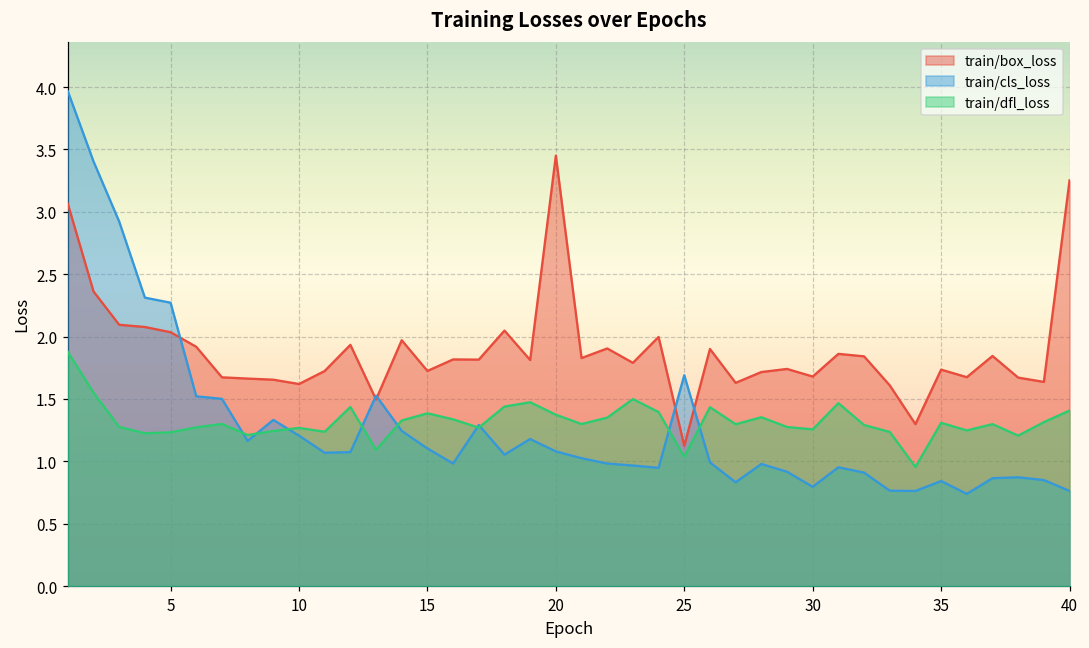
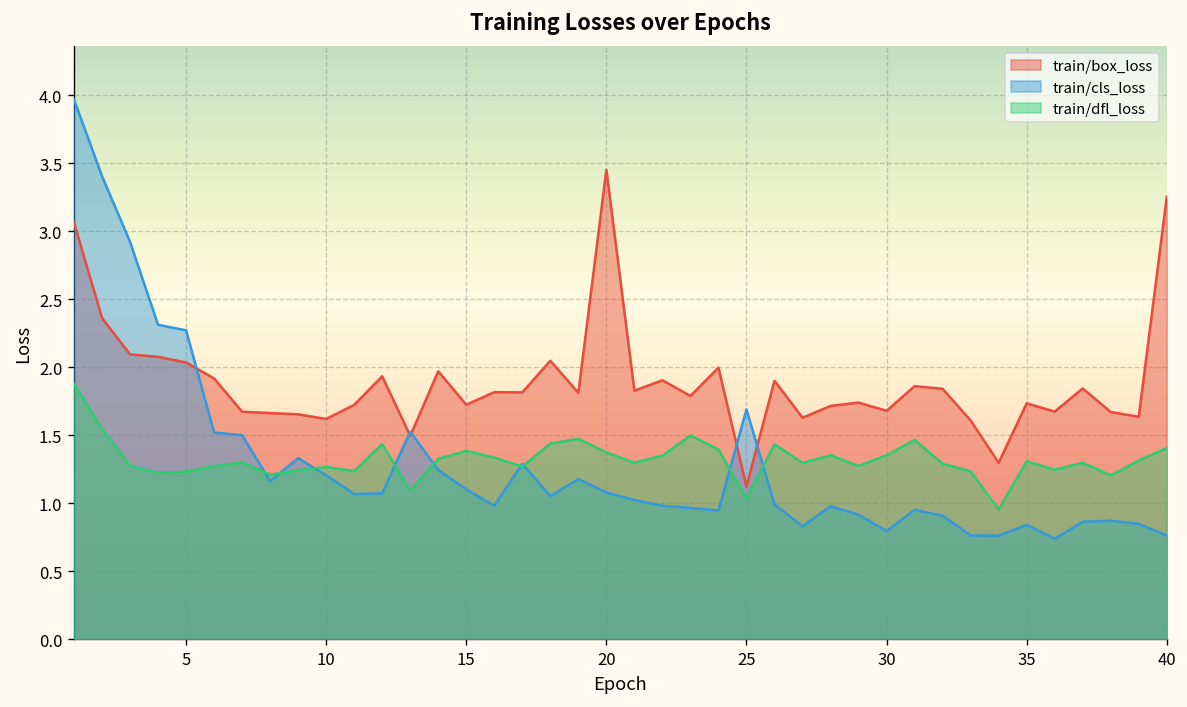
train/dfl_loss, 30: 1.26 -> 1.35
